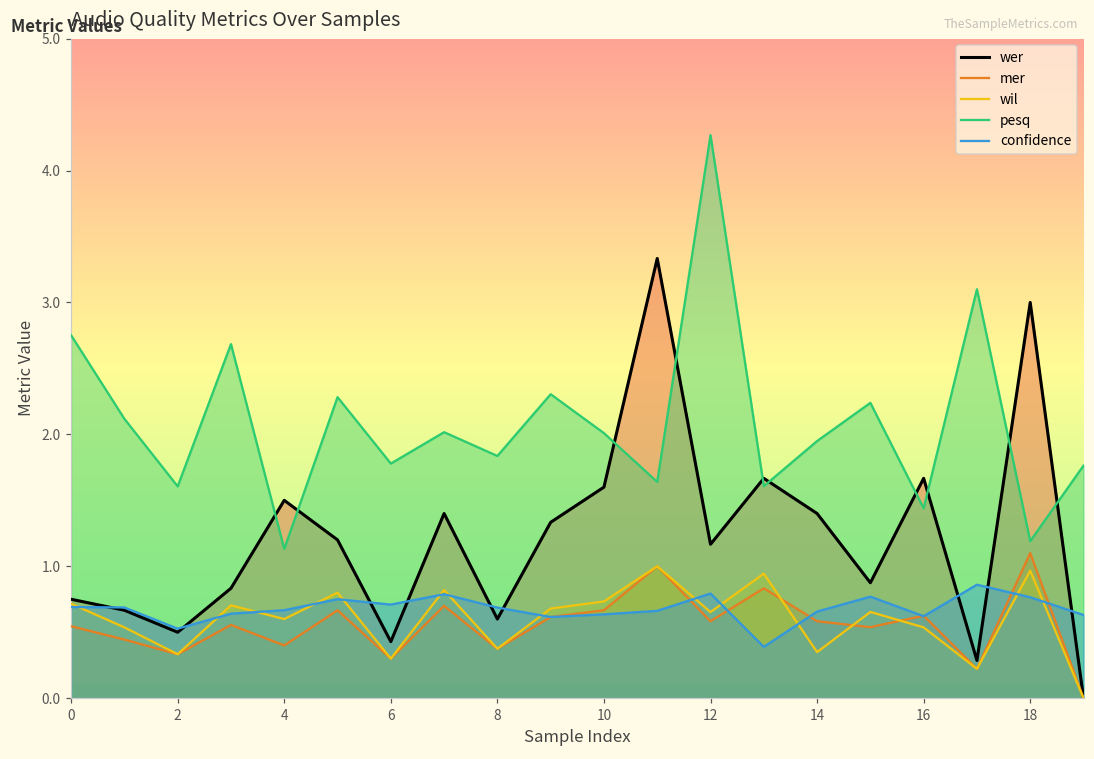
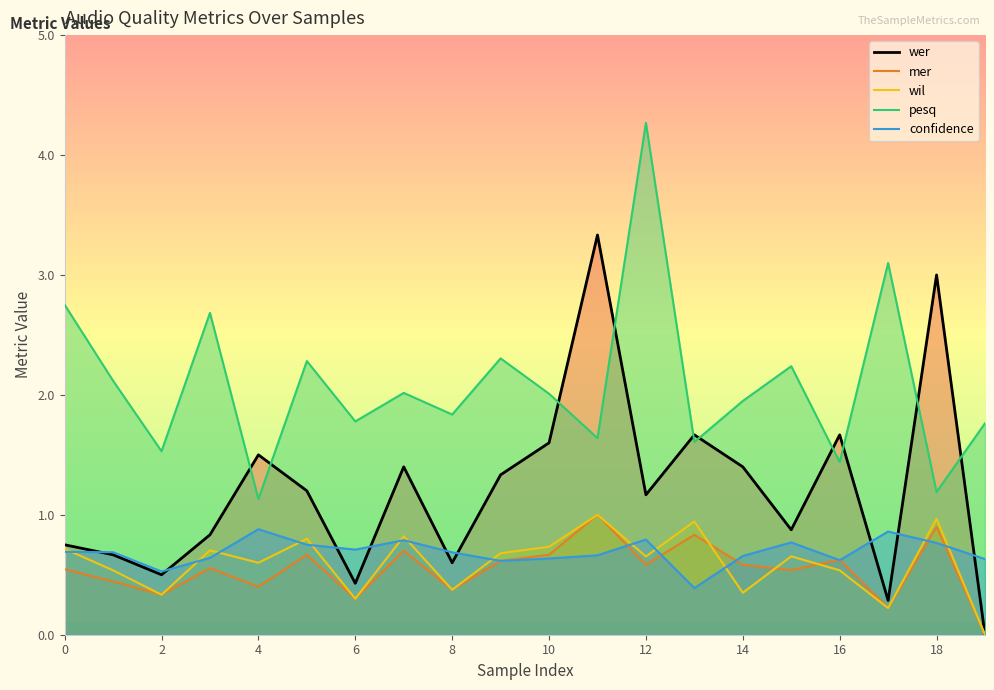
pesq, 2: 1.61 -> 1.53
confidence, 4: 0.67 -> 0.88
mer, 18: 1.1 -> 0.9
